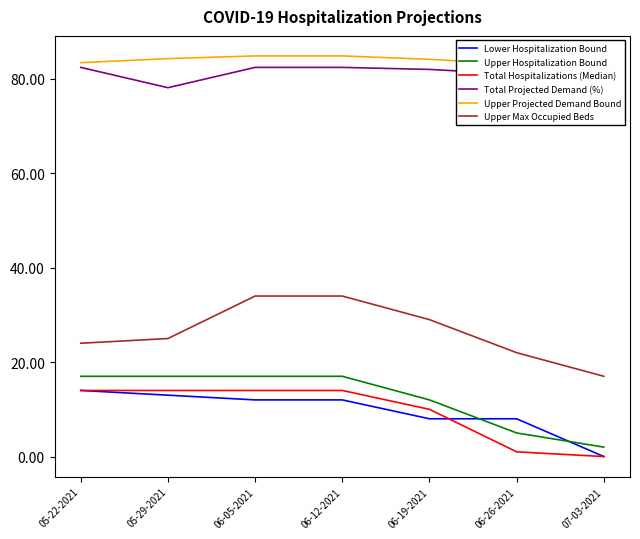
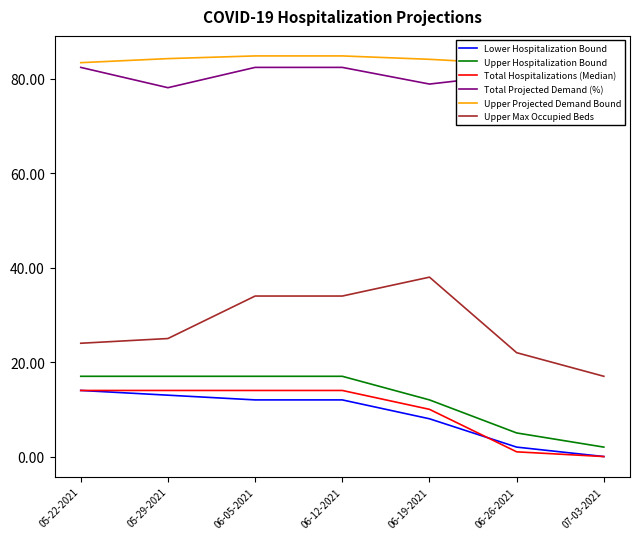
Total Projected Demand (%), 06-19-2021: 82 -> 79
Upper Max Occupied Beds, 06-19-2021: 29 -> 38
Lower Hospitalization Bound, 06-26-2021: 8 -> 2
